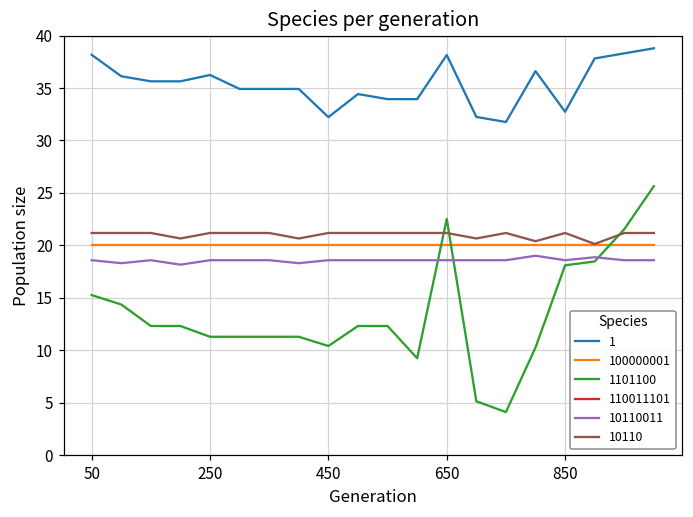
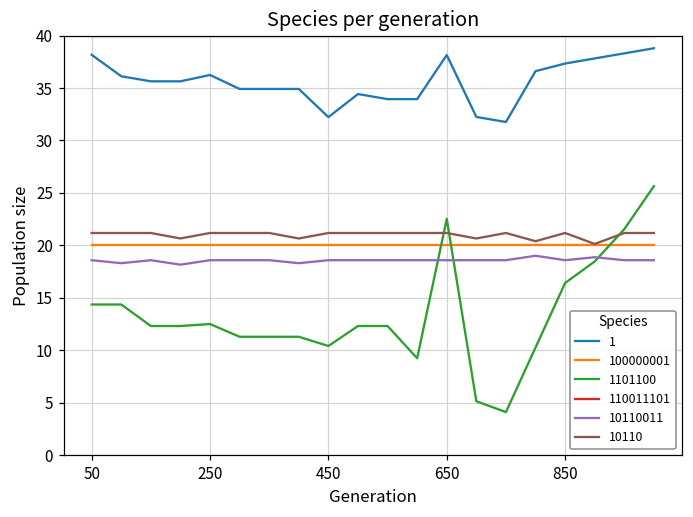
1101100, 50: 15 -> 14
1101100, 250: 11 -> 12
1, 850: 33 -> 37
1101100, 850: 18 -> 16
